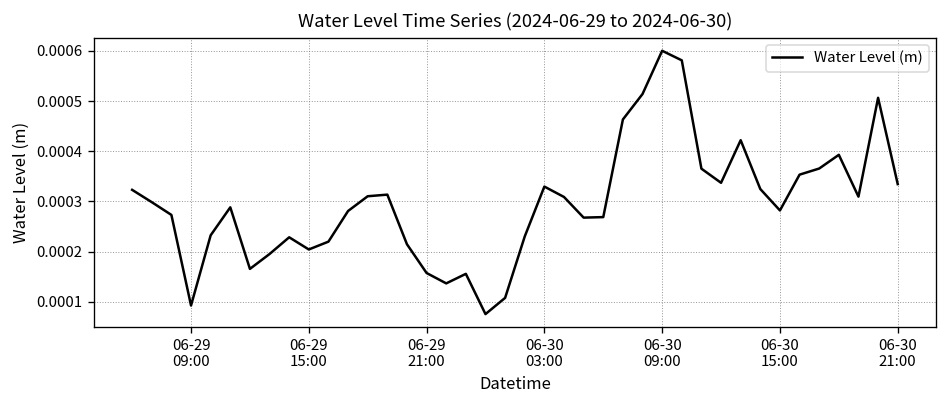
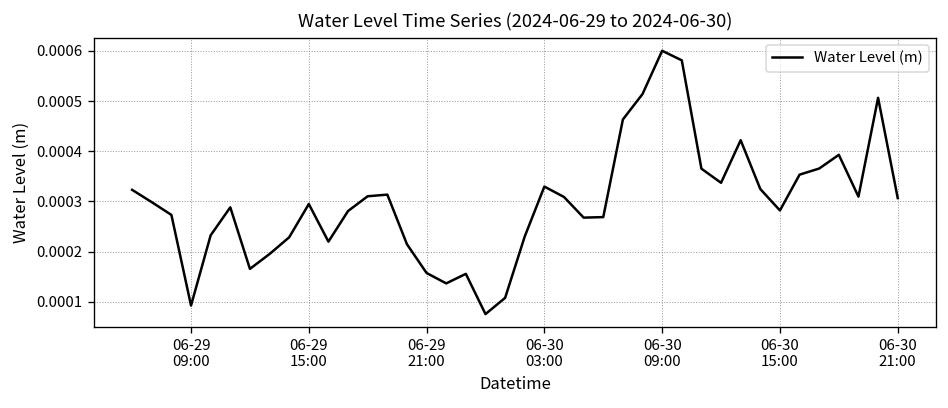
06-29 15:00: 0.00020 -> 0.00029
06-30 21:00: 0.00033 -> 0.00031
